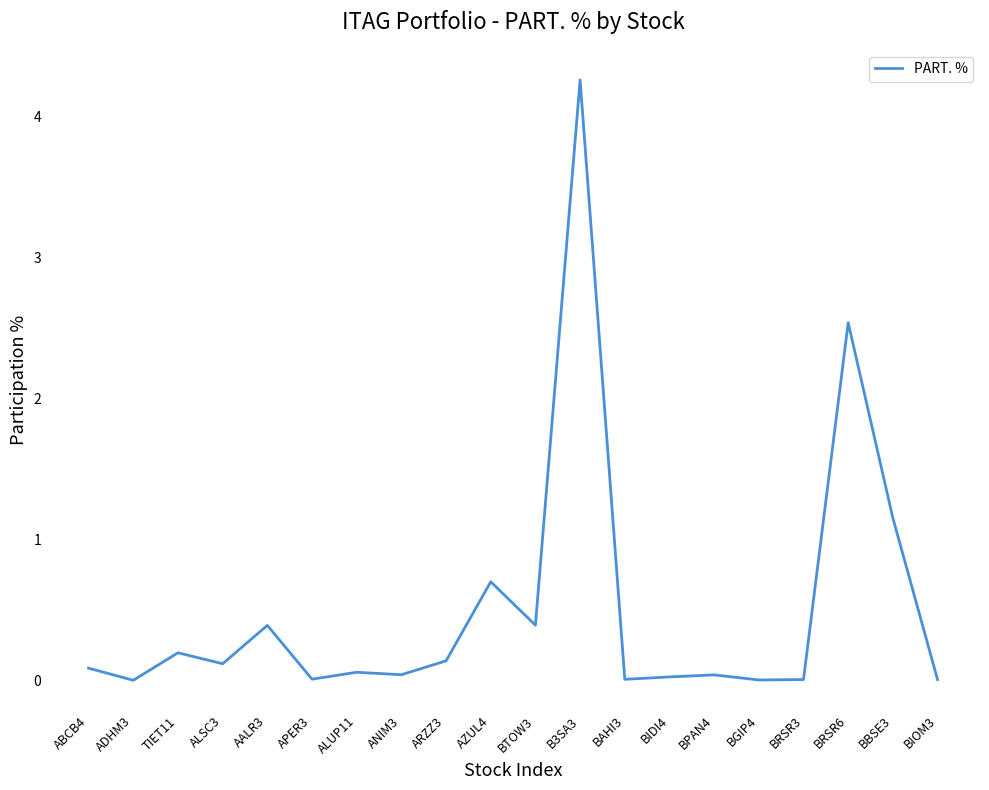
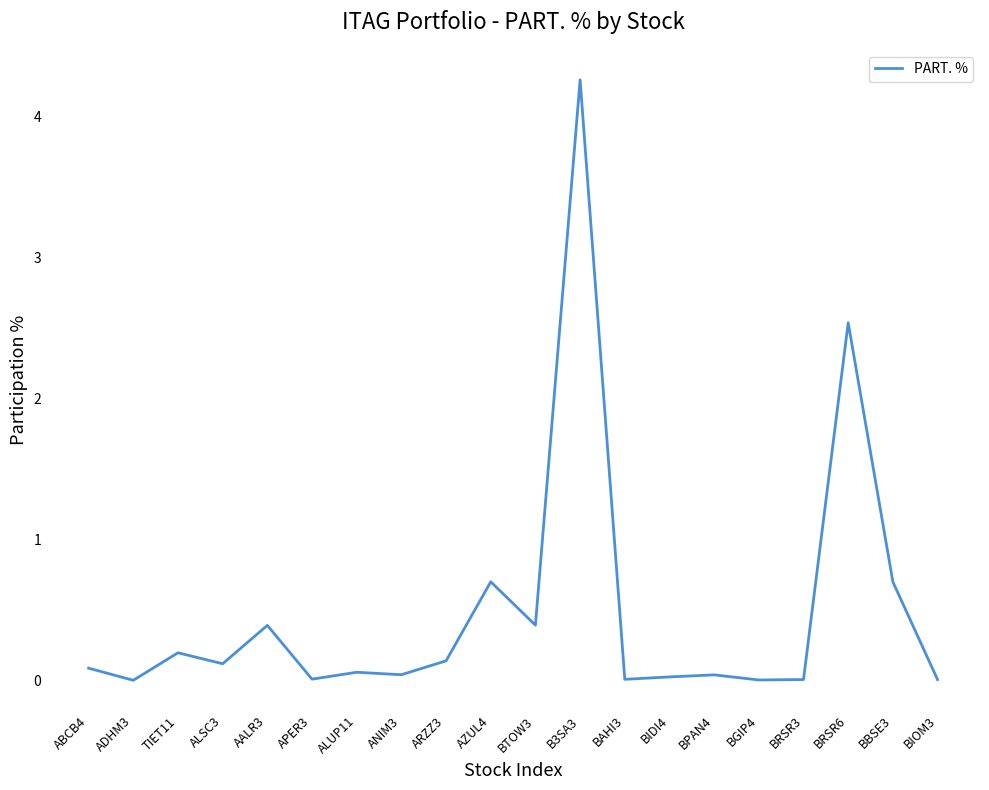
BBSE3: 1.15 -> 0.70
